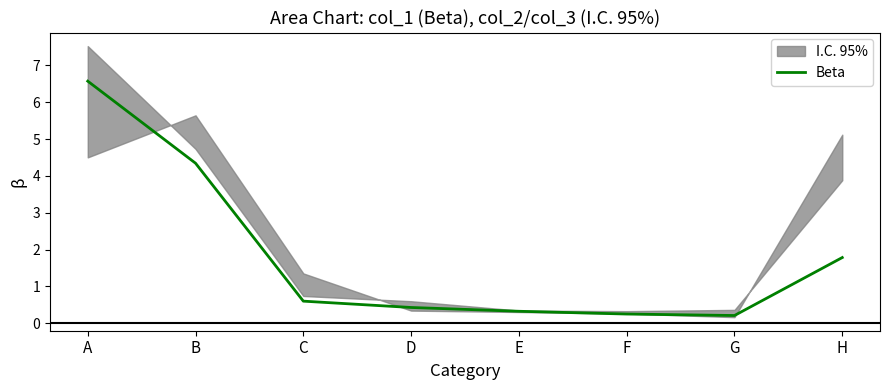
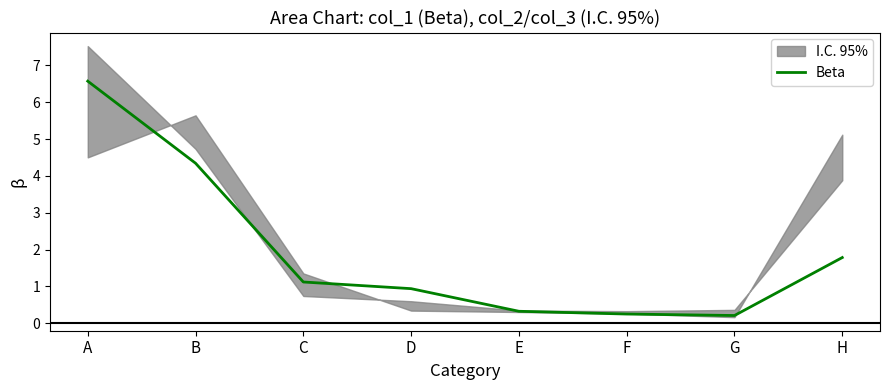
Beta, C: 0.6 -> 1.1
Beta, D: 0.4 -> 0.9
